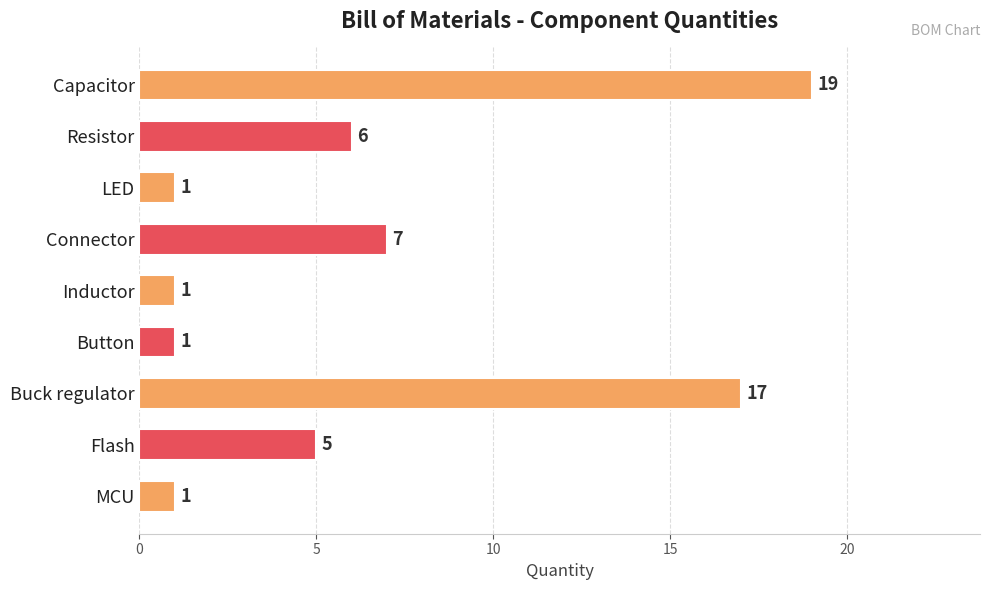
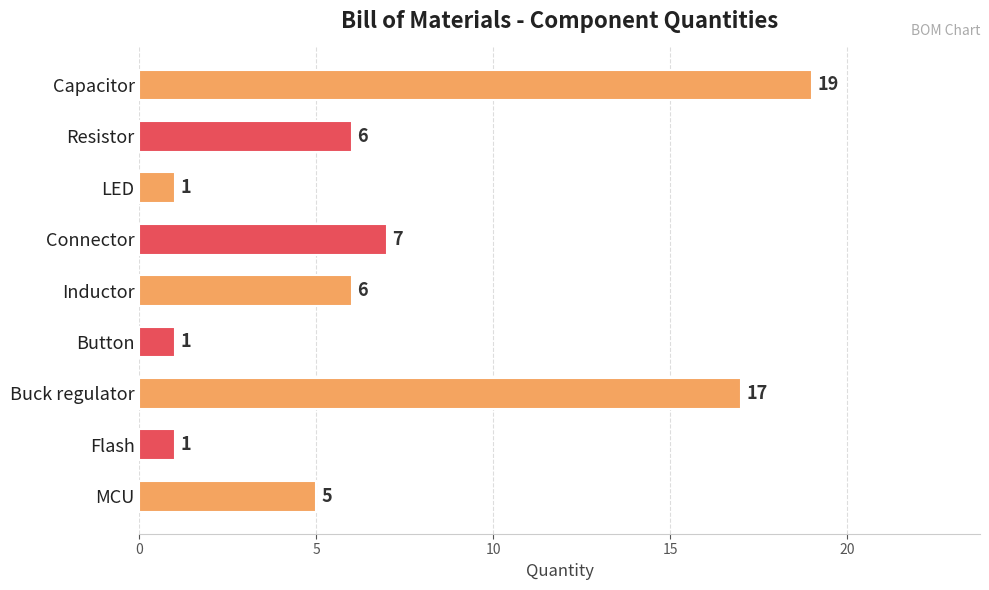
Inductor: 1 -> 6
Flash: 5 -> 1
MCU: 1 -> 5
